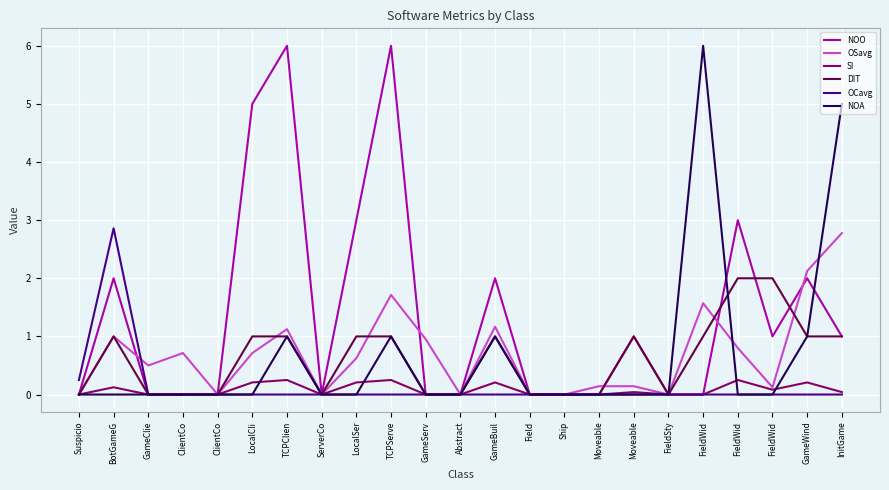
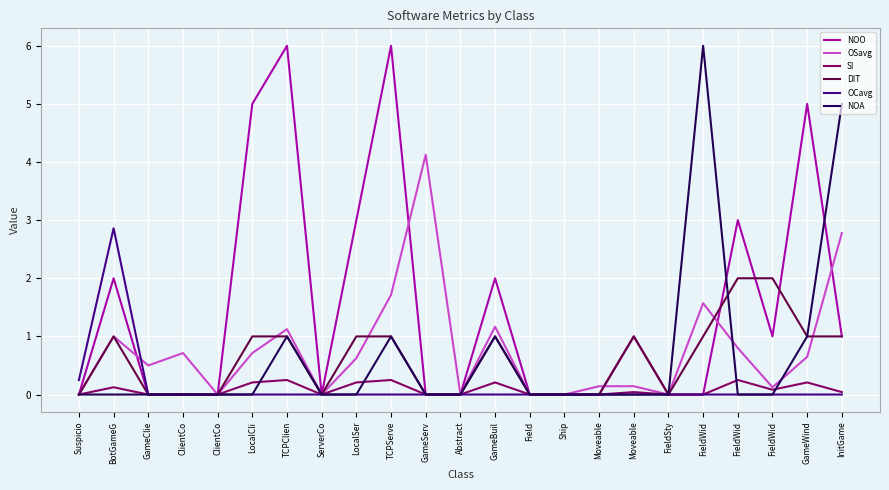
OSavg, GameServ: 1.0 -> 4.1
NOO, GameWind: 2 -> 5
OSavg, GameWind: 2.1 -> 0.6
